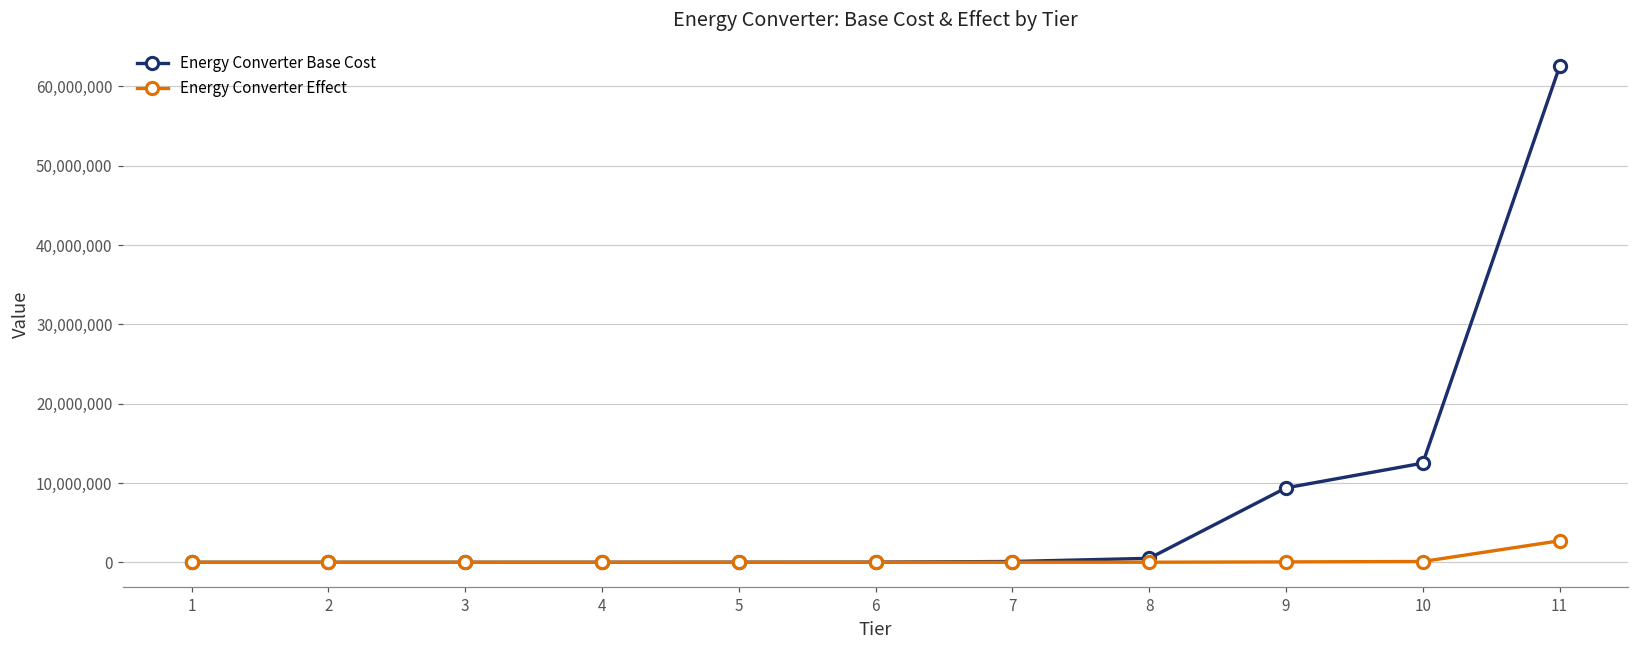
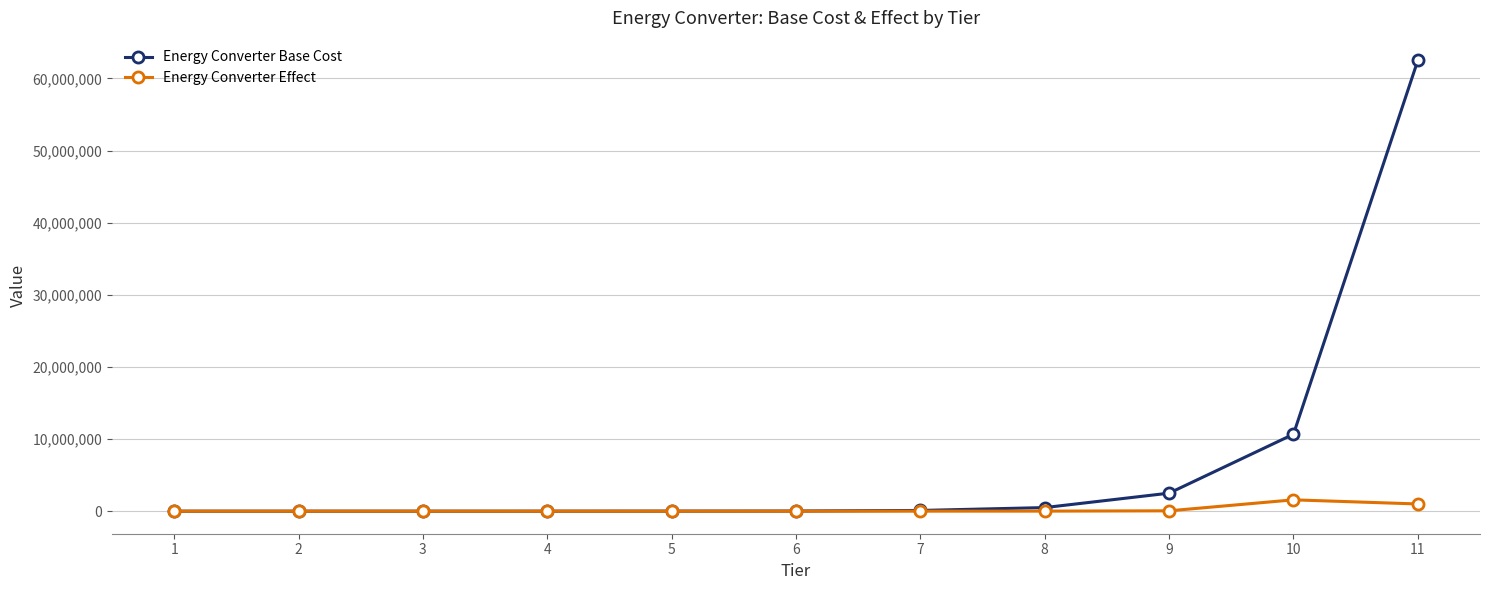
Energy Converter Base Cost, 9: 9,000,000 -> 3,000,000
Energy Converter Base Cost, 10: 13,000,000 -> 11,000,000
Energy Converter Effect, 10: 0 -> 2,000,000
Energy Converter Effect, 11: 3,000,000 -> 1,000,000
